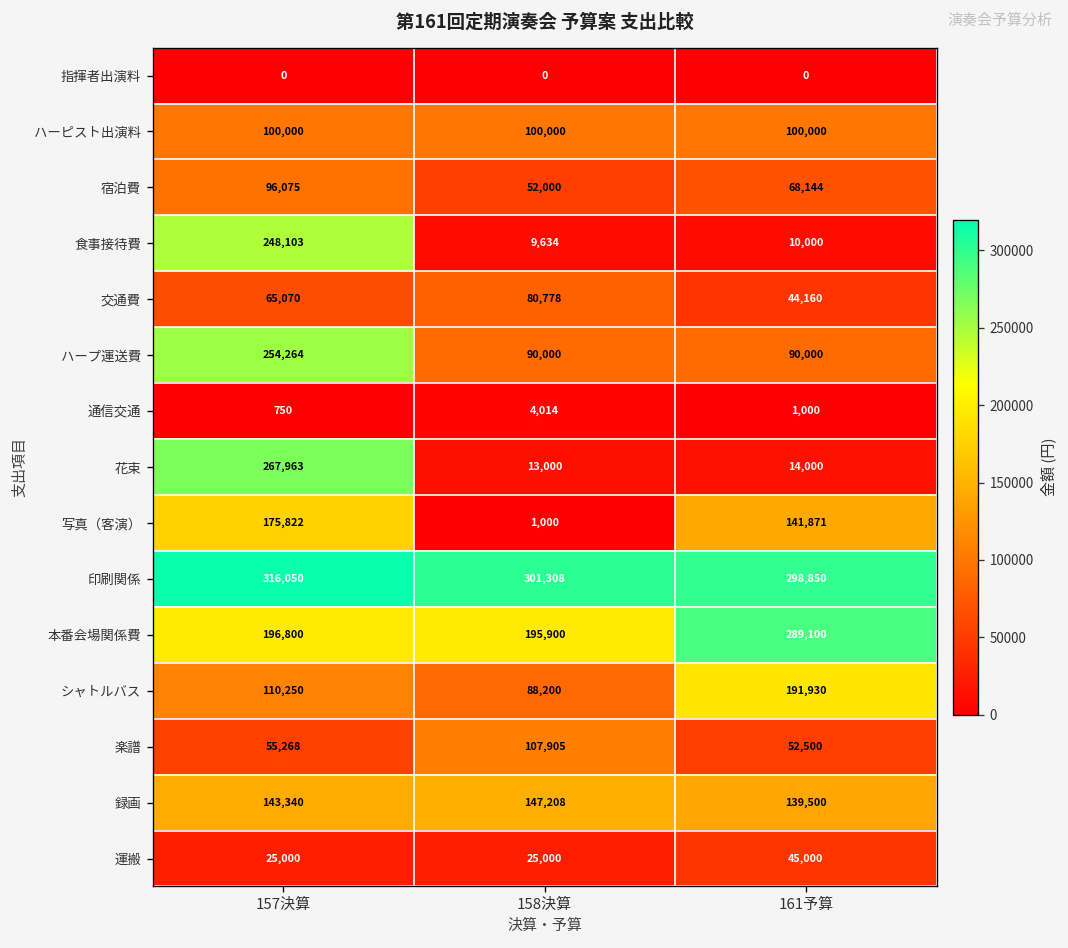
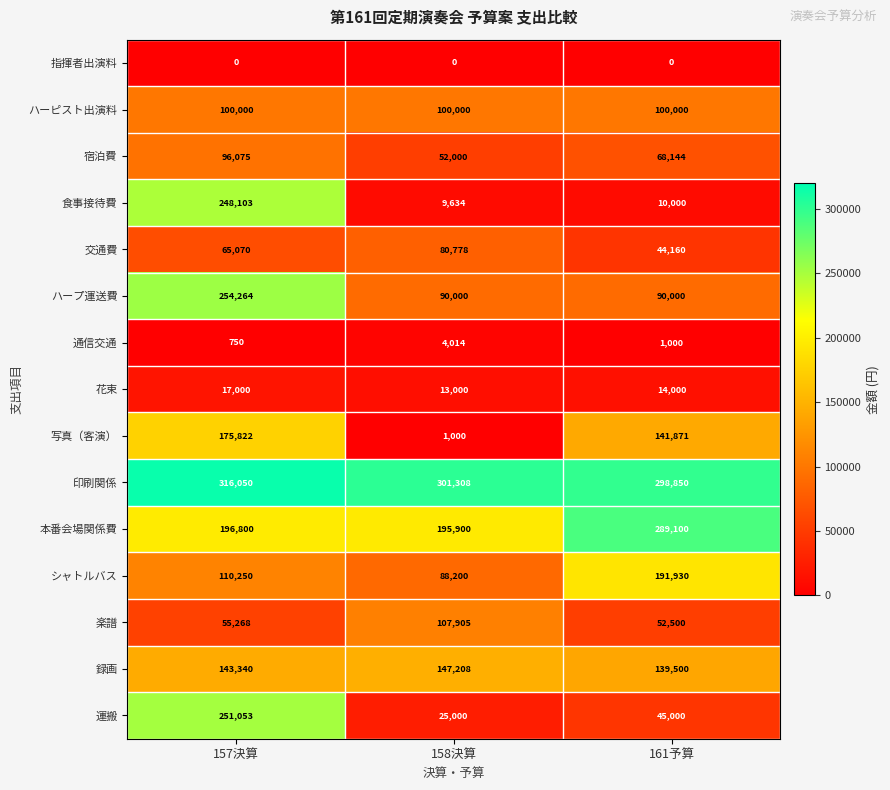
花束, 157決算: 267,963 -> 17,000
運搬, 157決算: 25,000 -> 251,053
